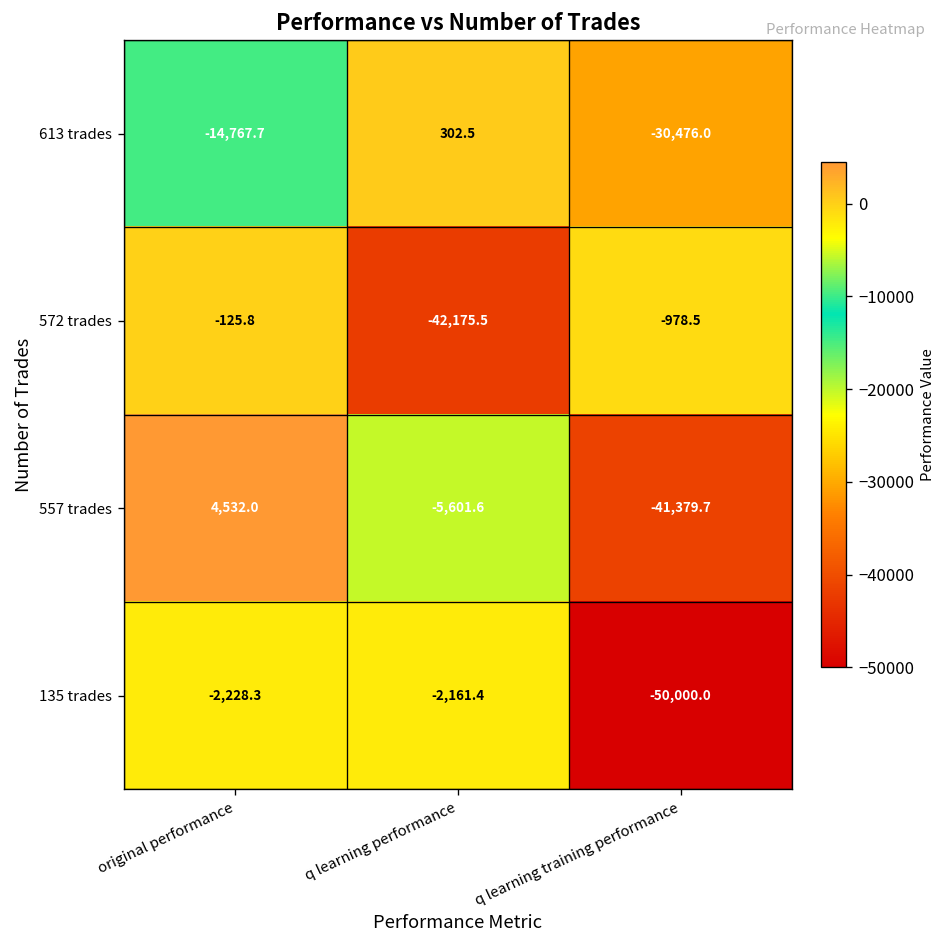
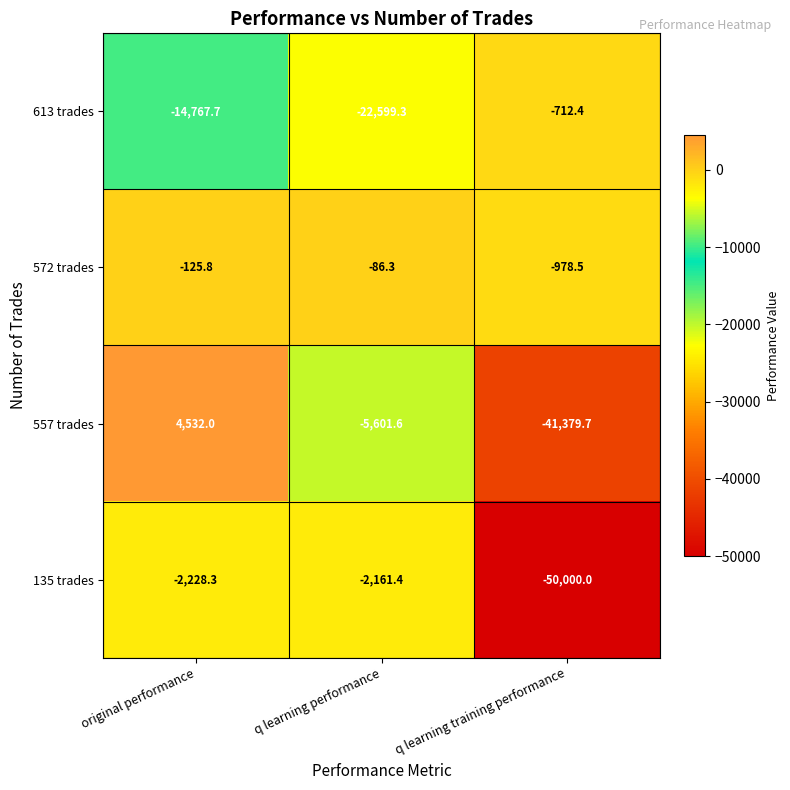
613 trades, q learning performance: 302.5 -> -22,599.3
613 trades, q learning training performance: -30,476.0 -> -712.4
572 trades, q learning performance: -42,175.5 -> -86.3
